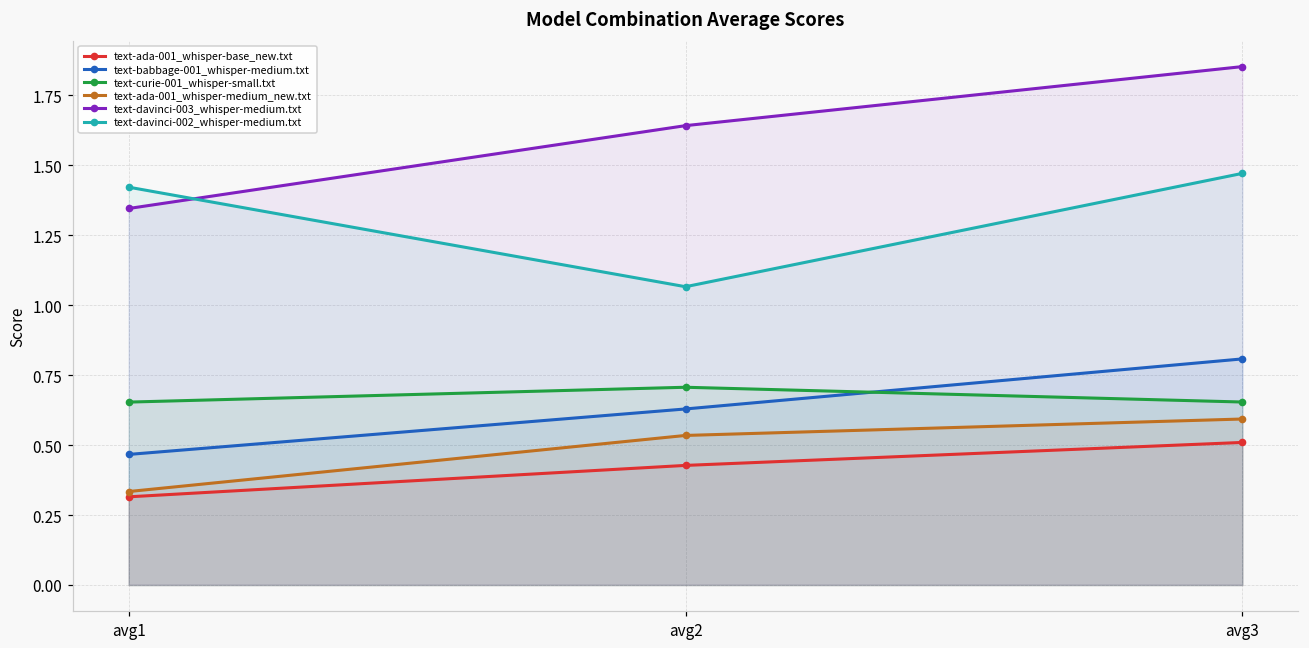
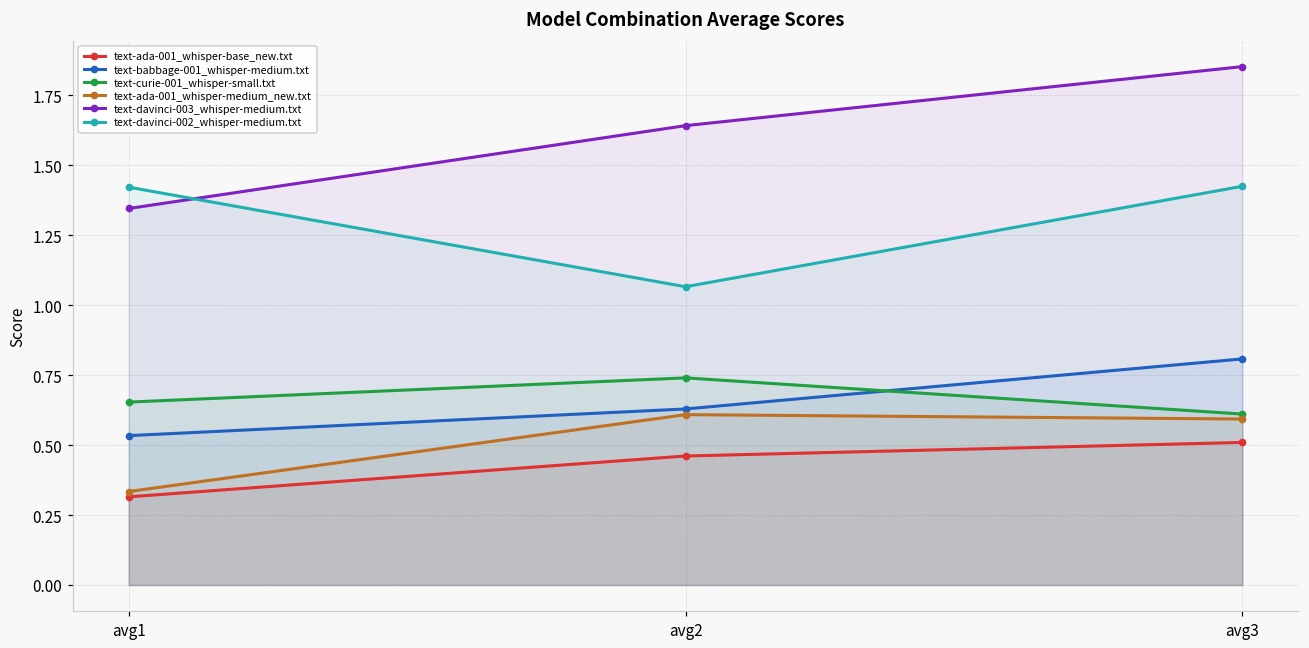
text-babbage-001_whisper-medium.txt, avg1: 0.47 -> 0.53
text-ada-001_whisper-base_new.txt, avg2: 0.43 -> 0.46
text-curie-001_whisper-small.txt, avg2: 0.71 -> 0.74
text-ada-001_whisper-medium_new.txt, avg2: 0.53 -> 0.61
text-curie-001_whisper-small.txt, avg3: 0.65 -> 0.61
text-davinci-002_whisper-medium.txt, avg3: 1.47 -> 1.42
